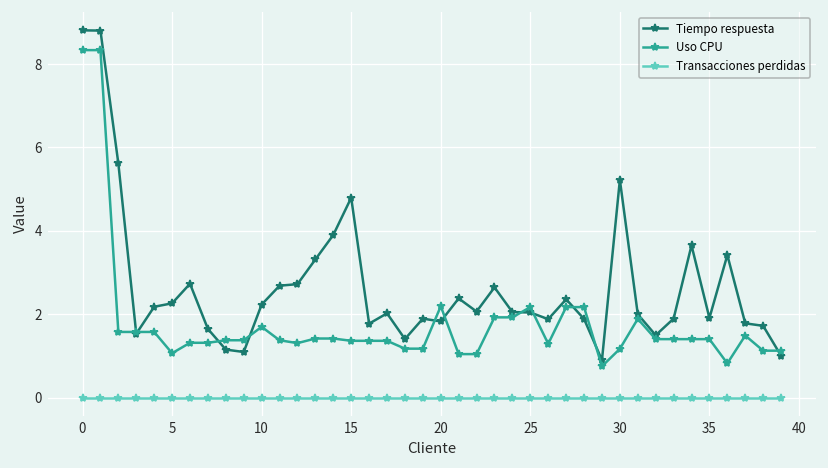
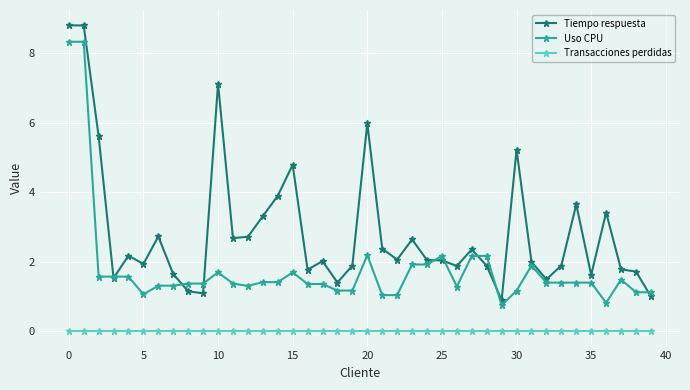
Tiempo respuesta, 5: 2.3 -> 1.9
Tiempo respuesta, 10: 2.2 -> 7.1
Uso CPU, 15: 1.4 -> 1.7
Tiempo respuesta, 20: 1.8 -> 6.0
Tiempo respuesta, 35: 1.9 -> 1.6
